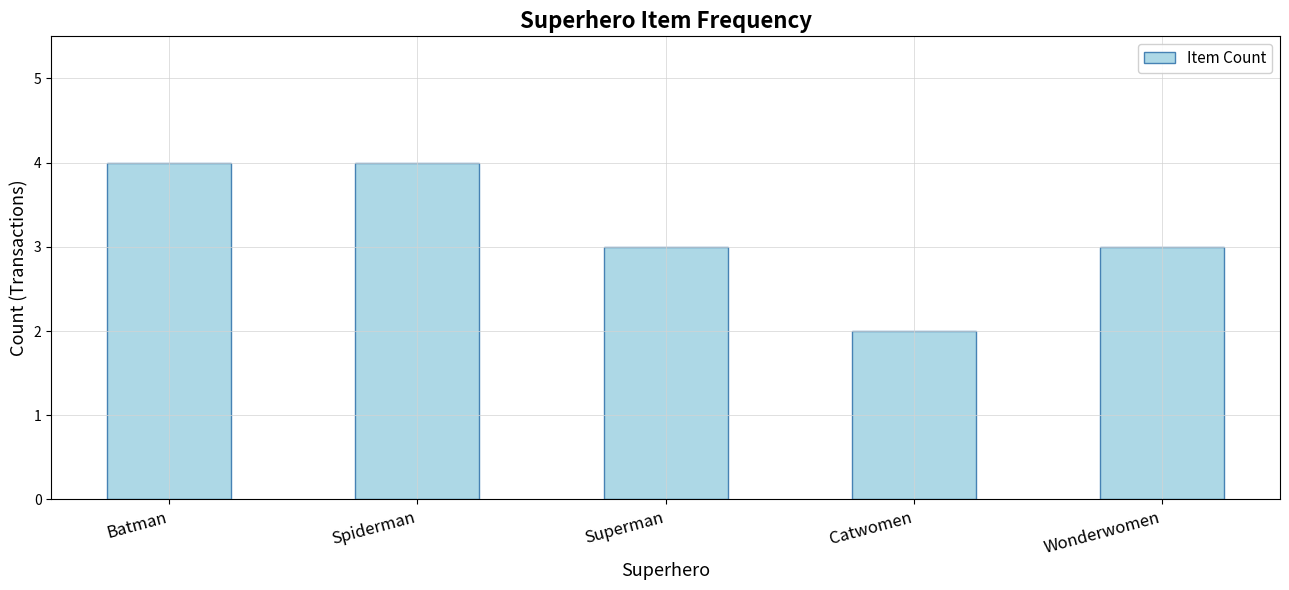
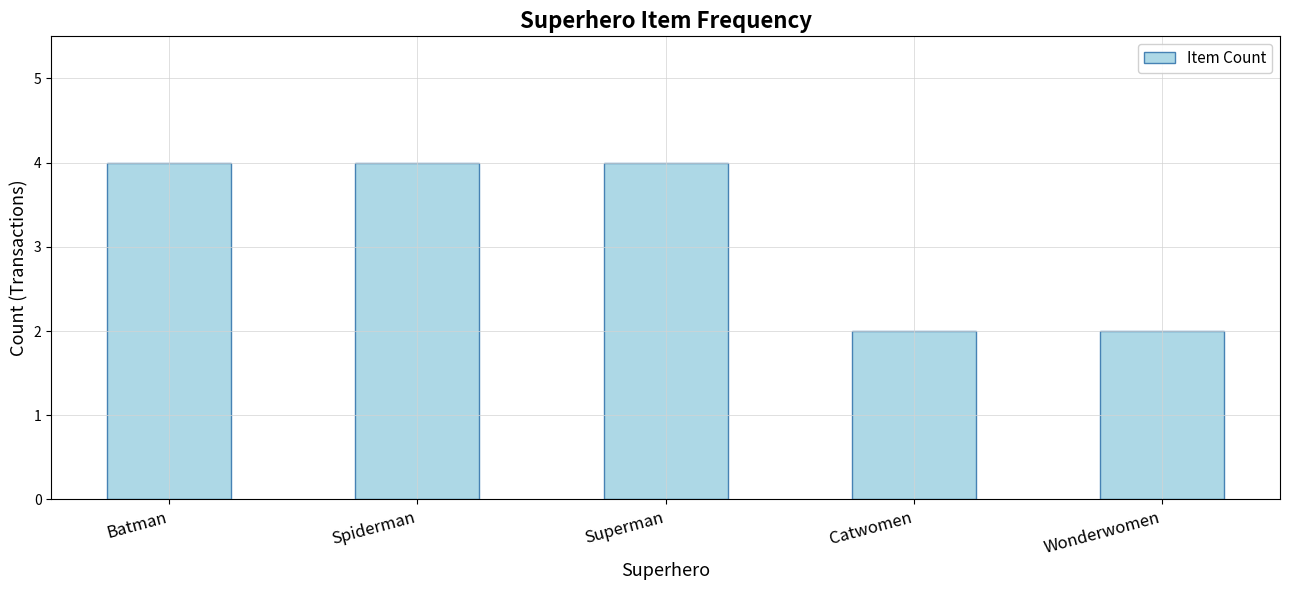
Superman: 3 -> 4
Wonderwomen: 3 -> 2
